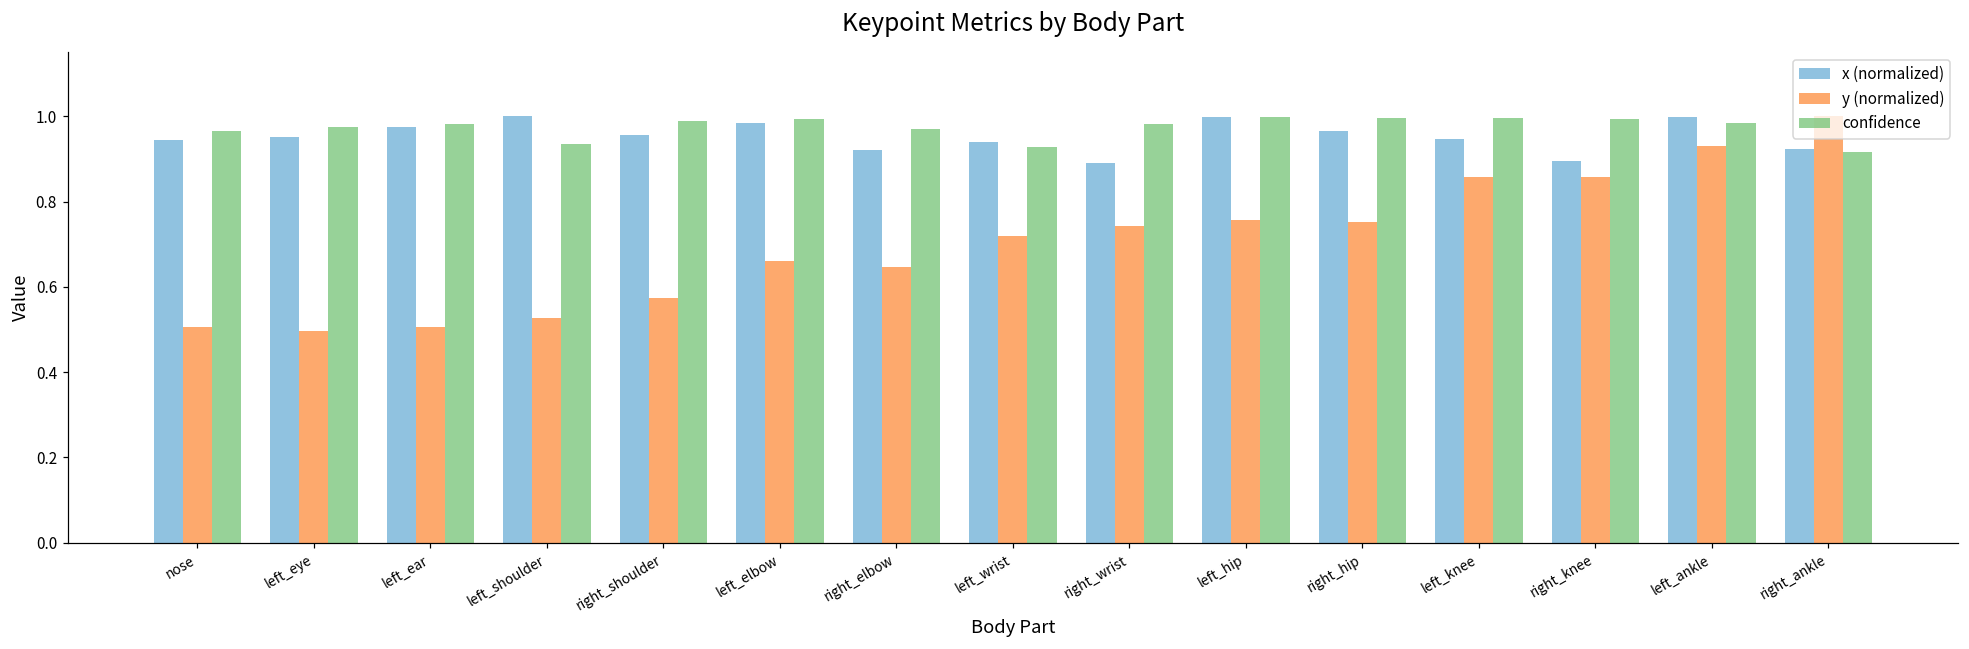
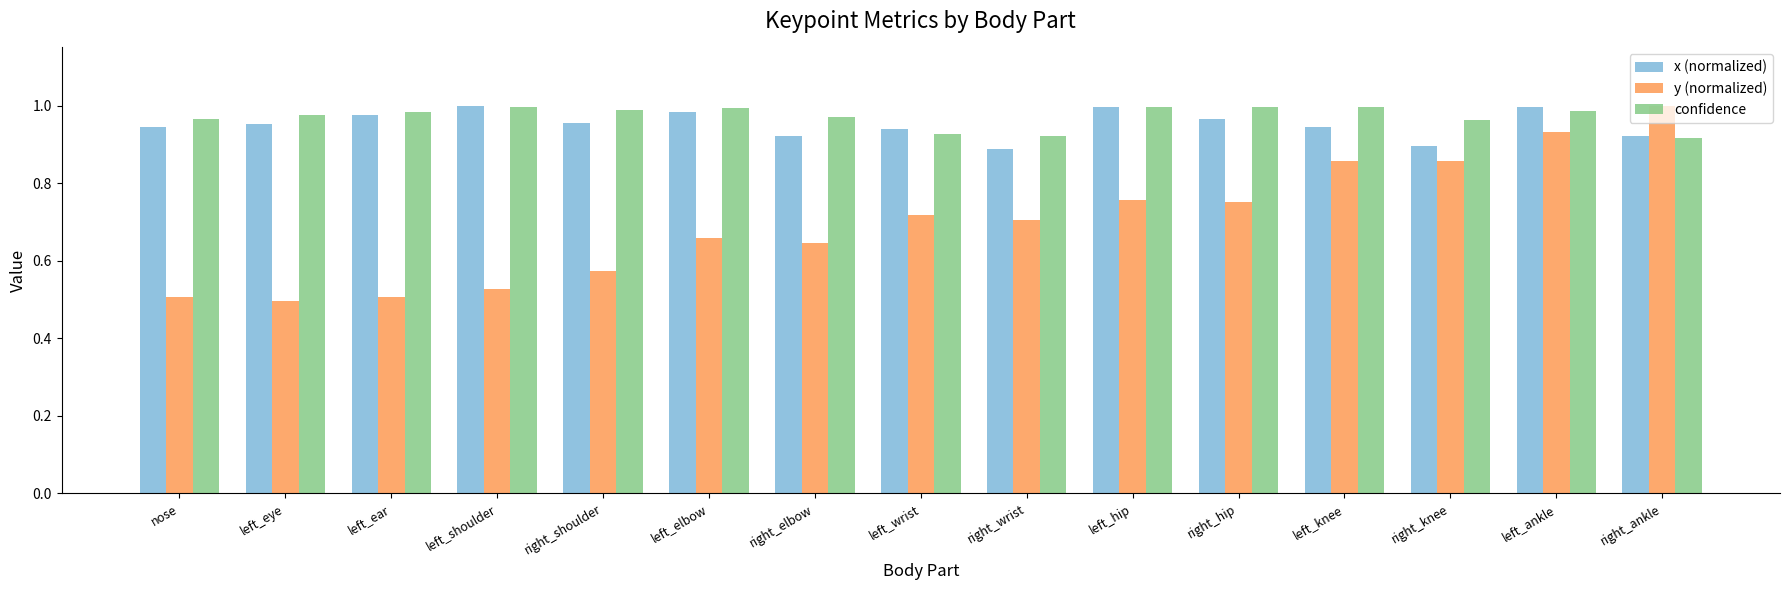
confidence, left_shoulder: 0.94 -> 1.00
y (normalized), right_wrist: 0.74 -> 0.70
confidence, right_wrist: 0.98 -> 0.92
confidence, right_knee: 0.99 -> 0.96
